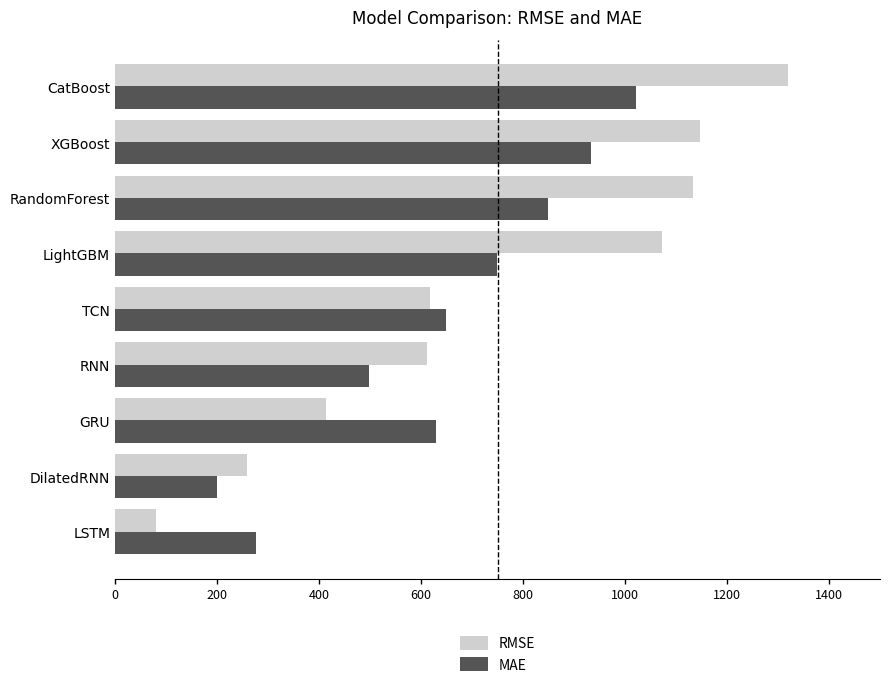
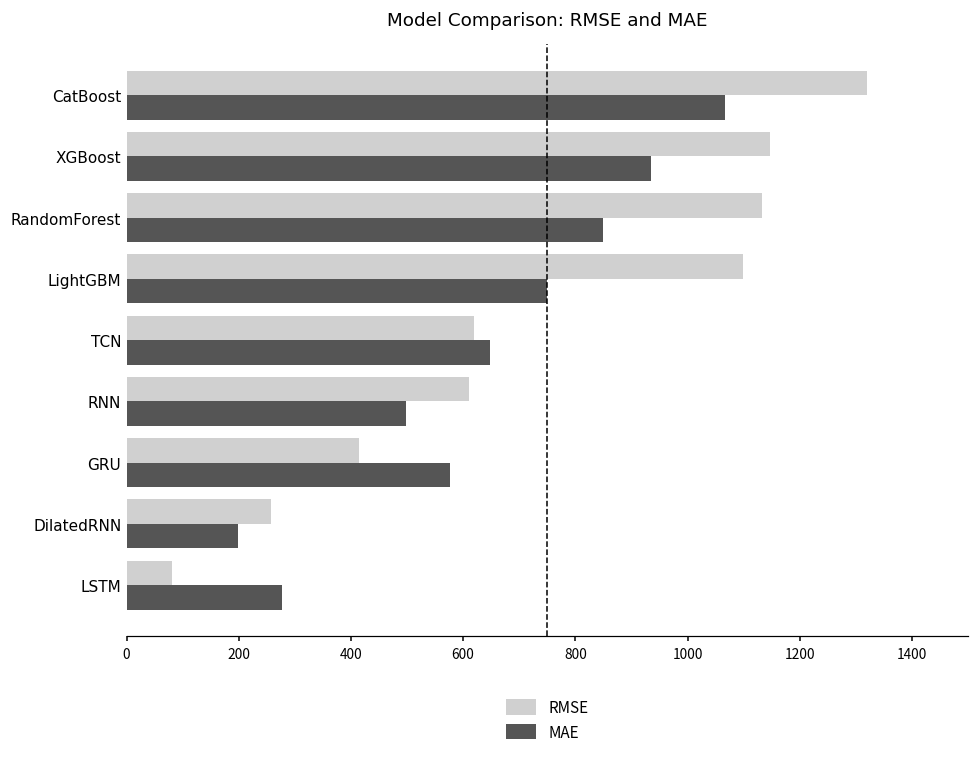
MAE, CatBoost: 1020 -> 1070
RMSE, LightGBM: 1070 -> 1100
MAE, GRU: 630 -> 580
